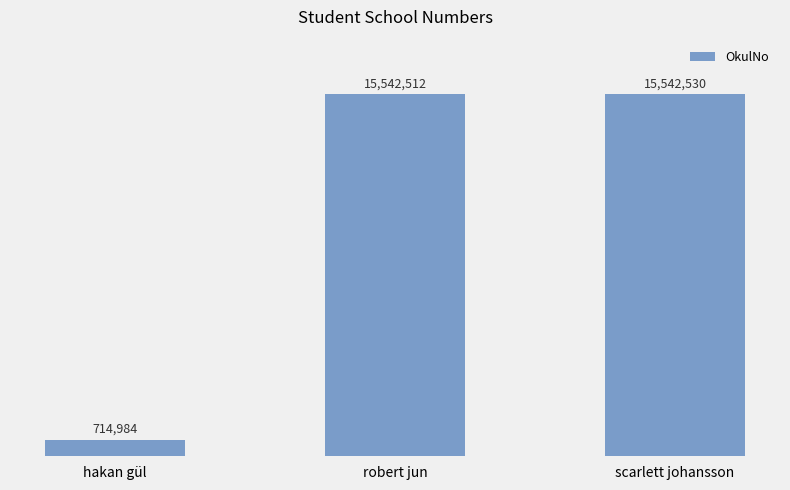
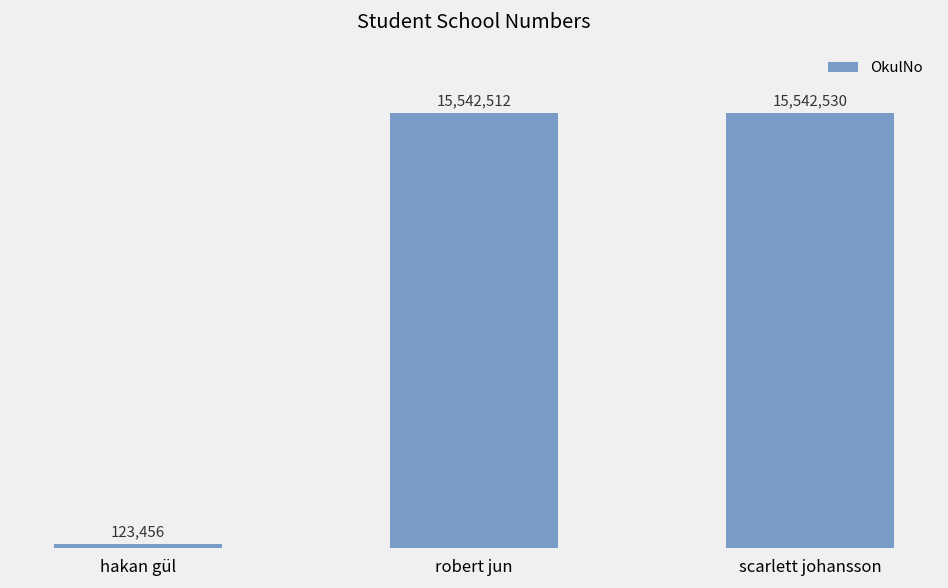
hakan gül: 714,984 -> 123,456
